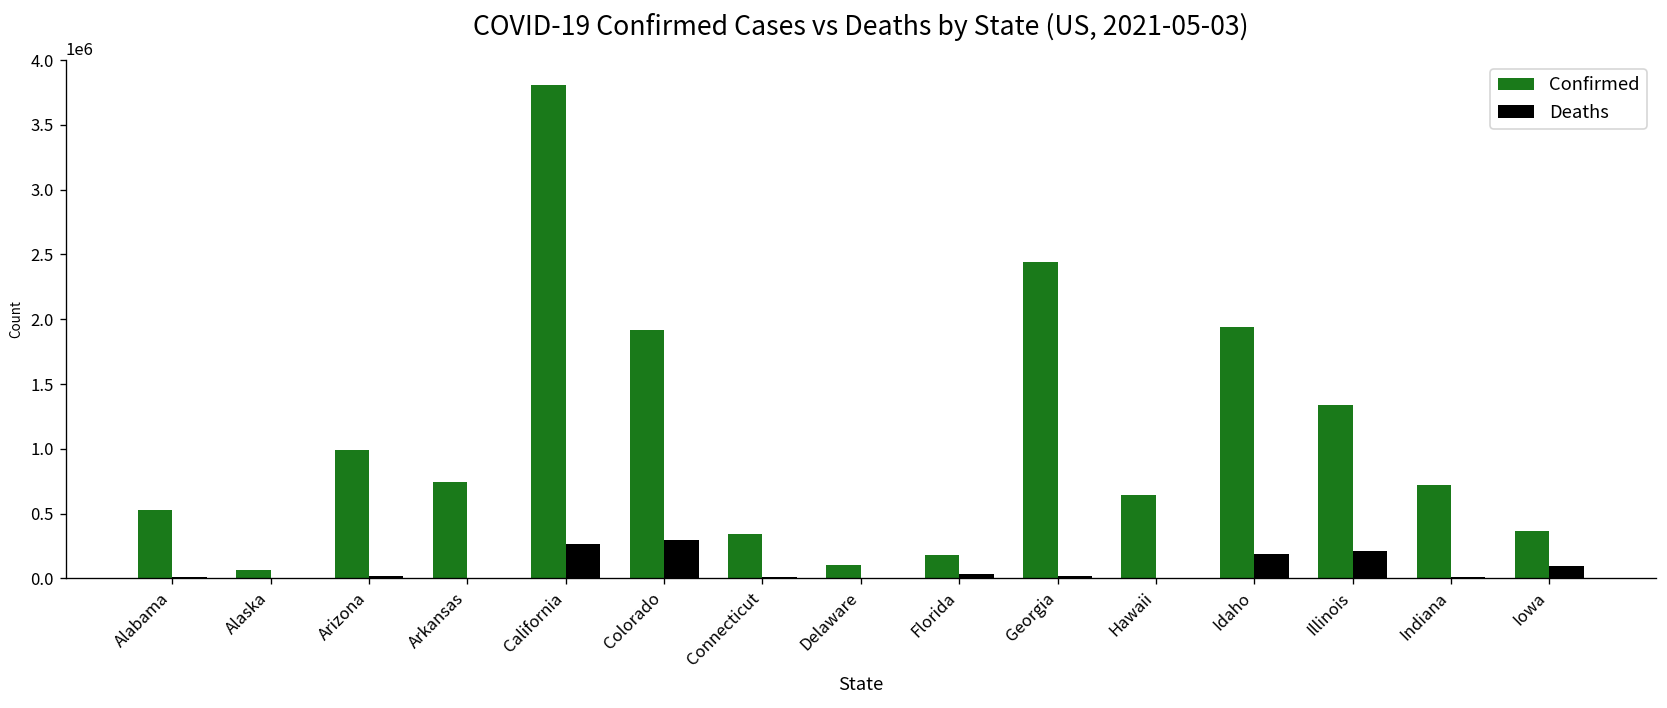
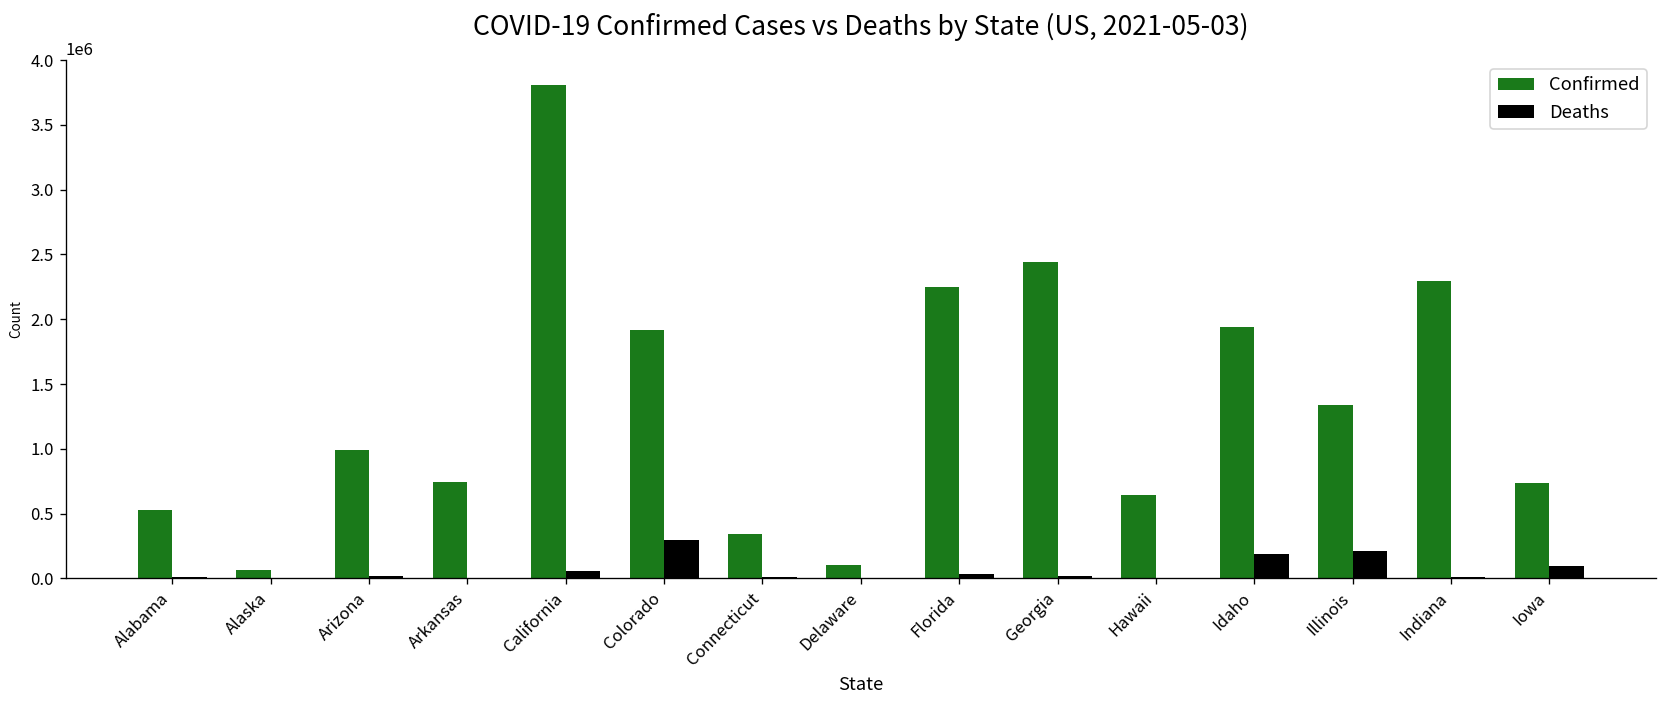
Deaths, California: 260000 -> 60000
Confirmed, Florida: 180000 -> 2250000
Confirmed, Indiana: 720000 -> 2300000
Confirmed, Iowa: 370000 -> 730000
